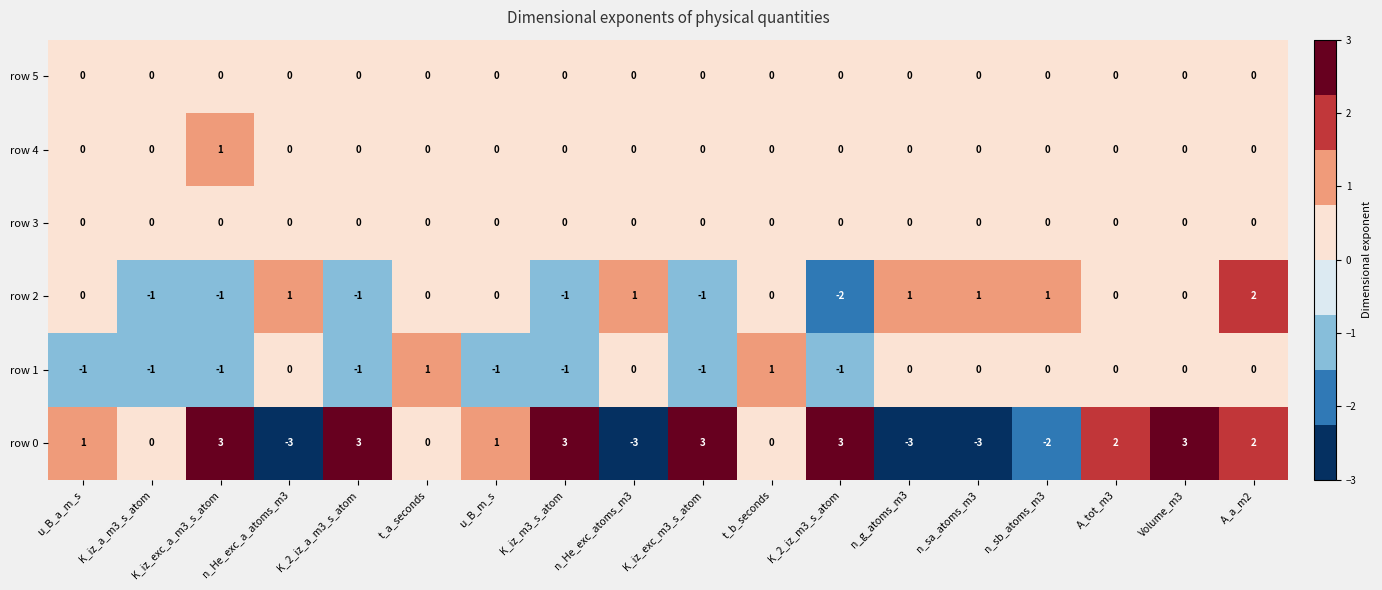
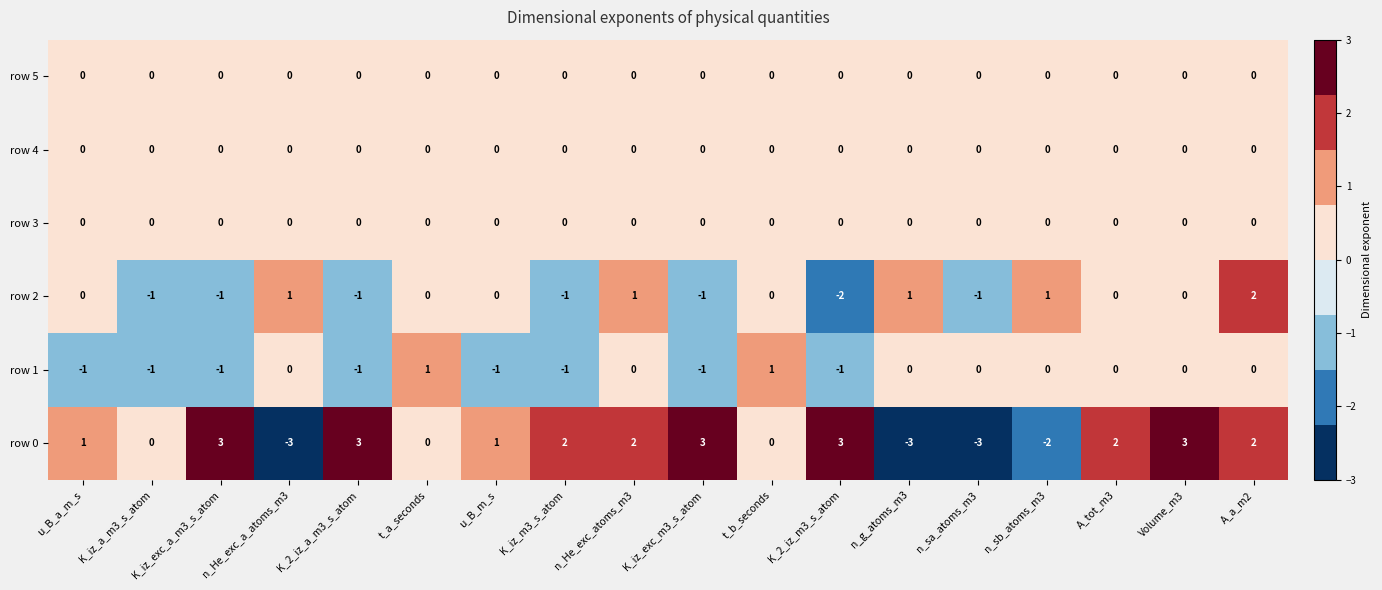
row 4, K_iz_exc_a_m3_s_atom: 1 -> 0
row 2, n_sa_atoms_m3: 1 -> -1
row 0, K_iz_m3_s_atom: 3 -> 2
row 0, n_He_exc_atoms_m3: -3 -> 2
